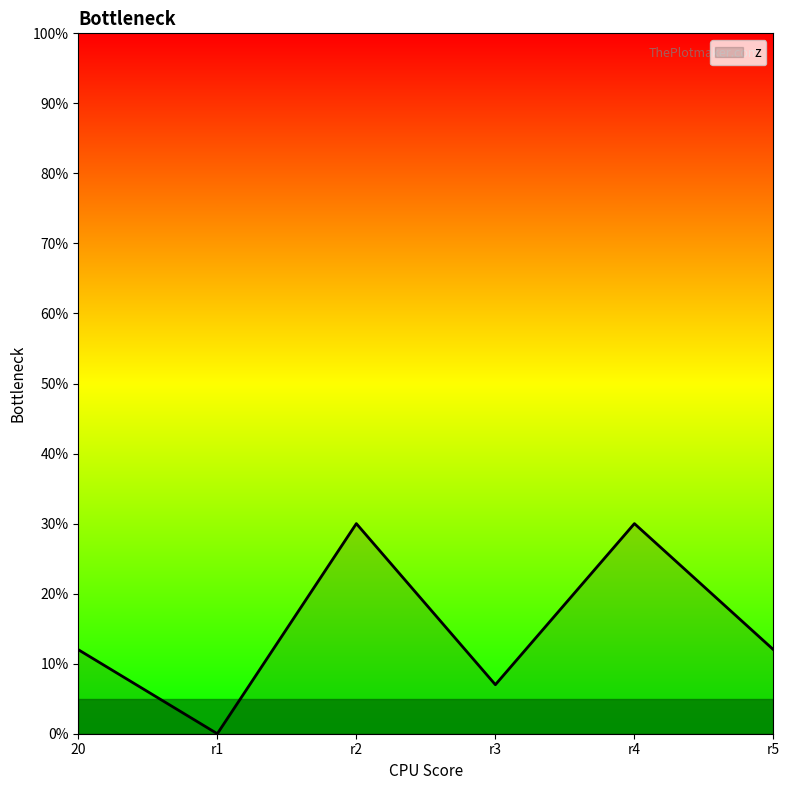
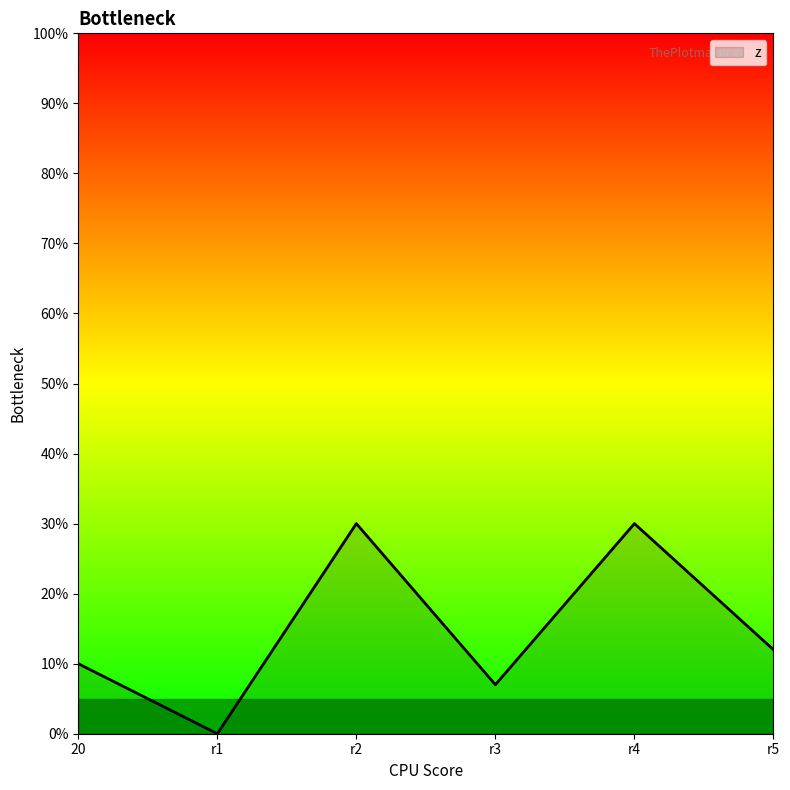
20: 12% -> 10%
